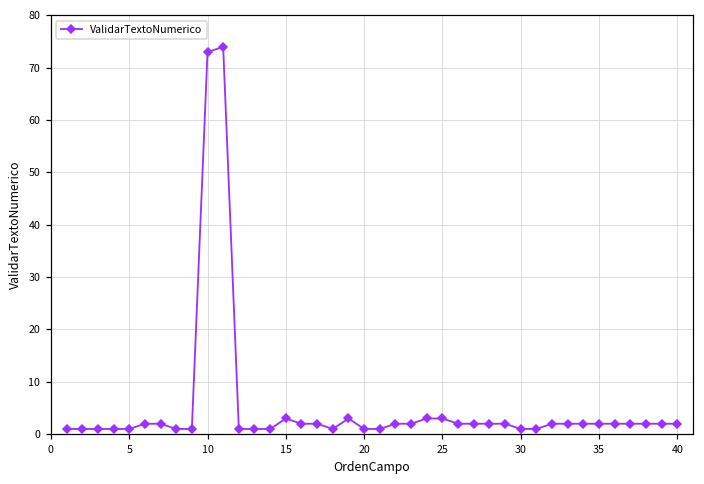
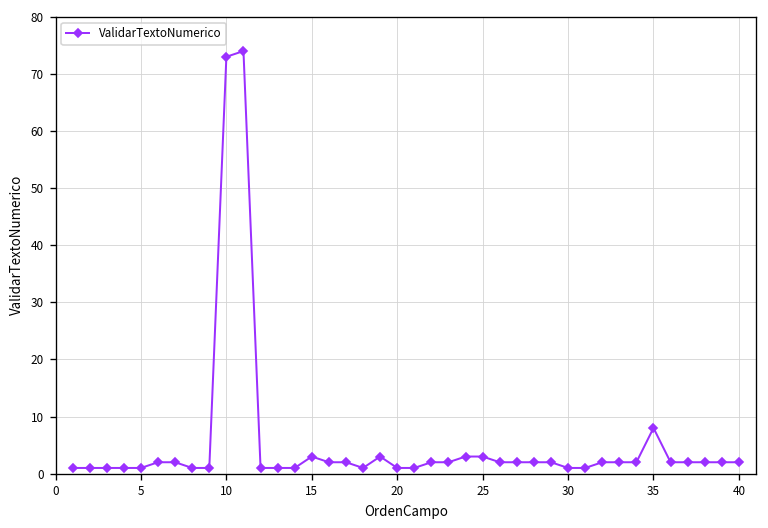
35: 2 -> 8
